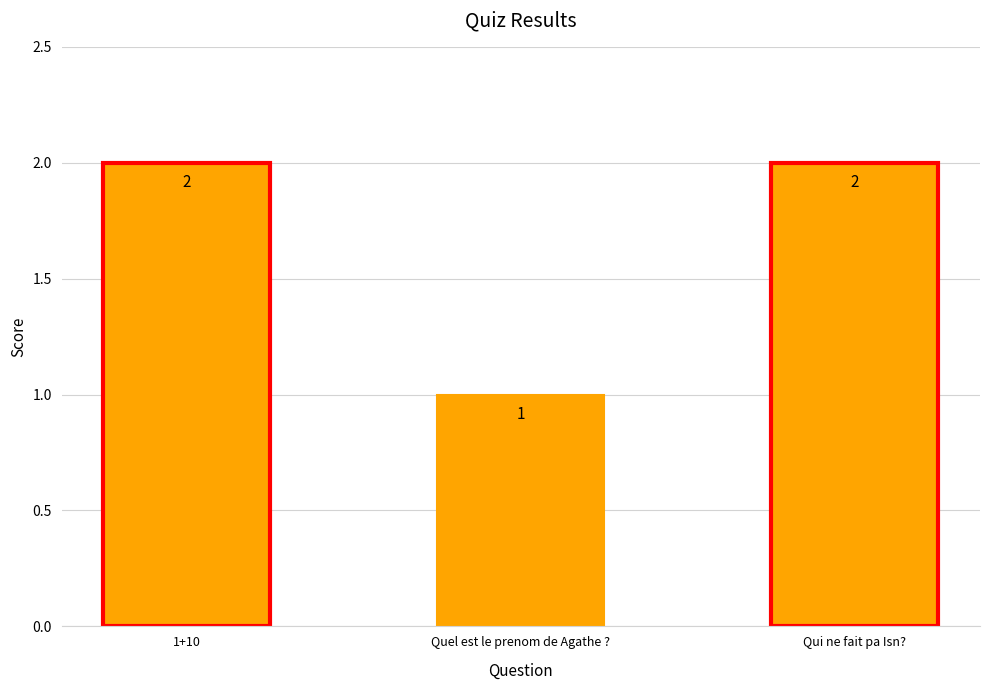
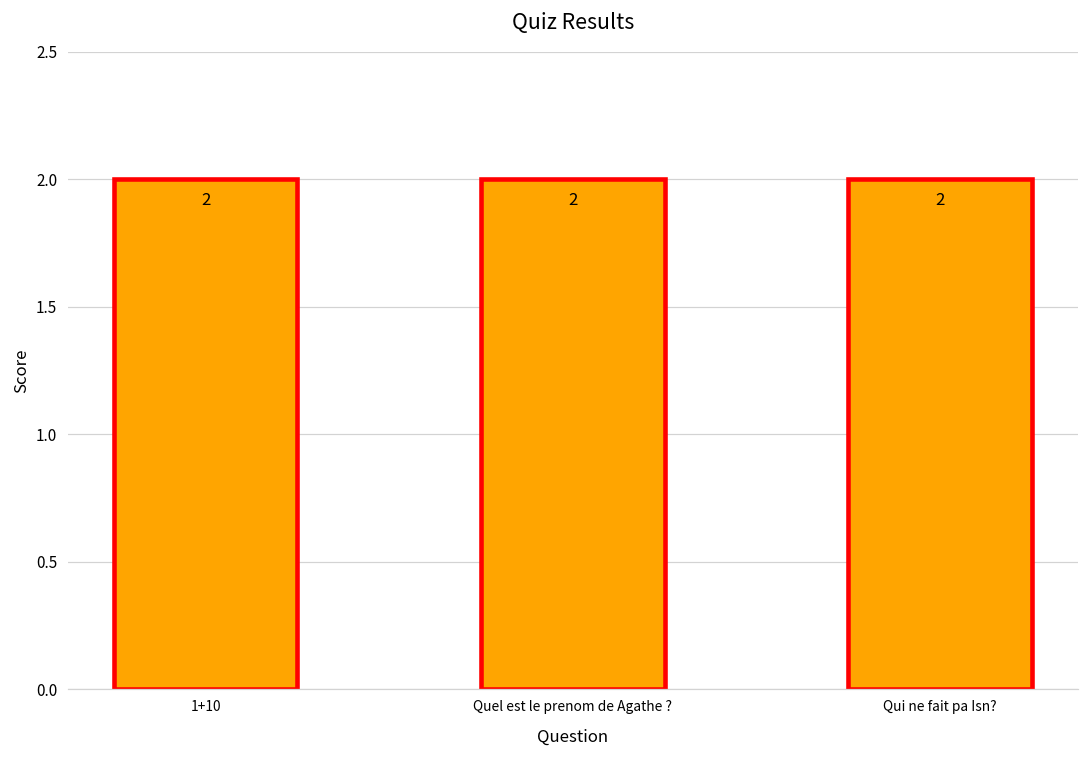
Quel est le prenom de Agathe ?: 1 -> 2
